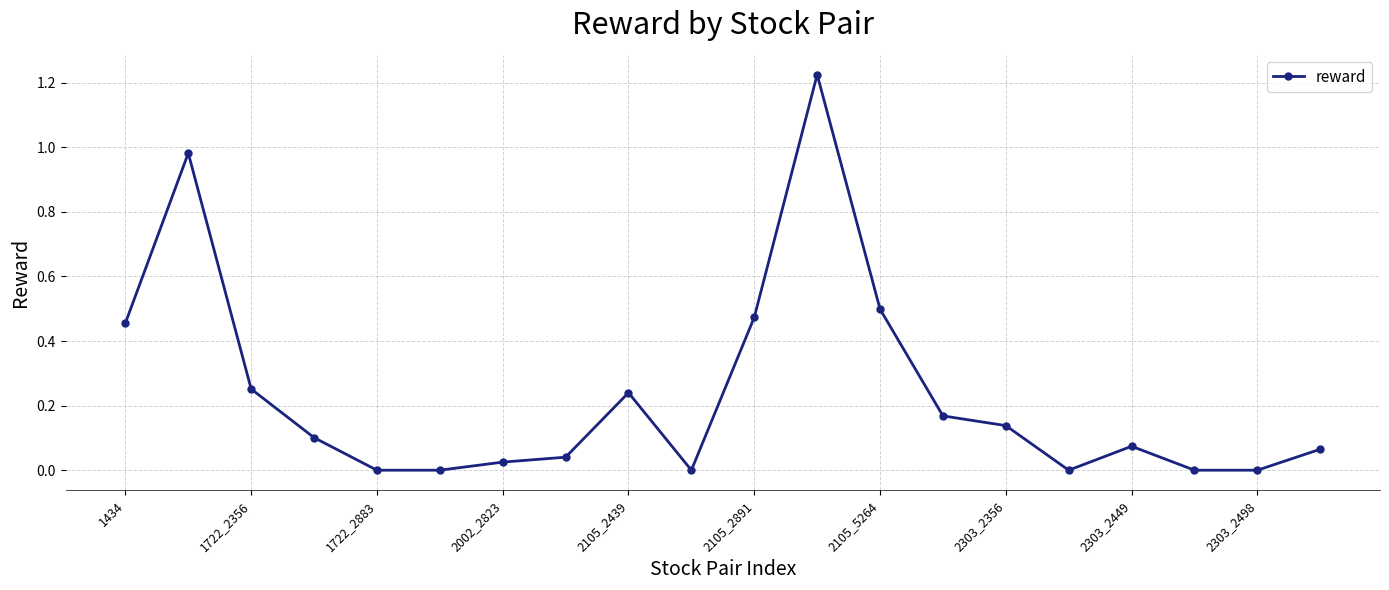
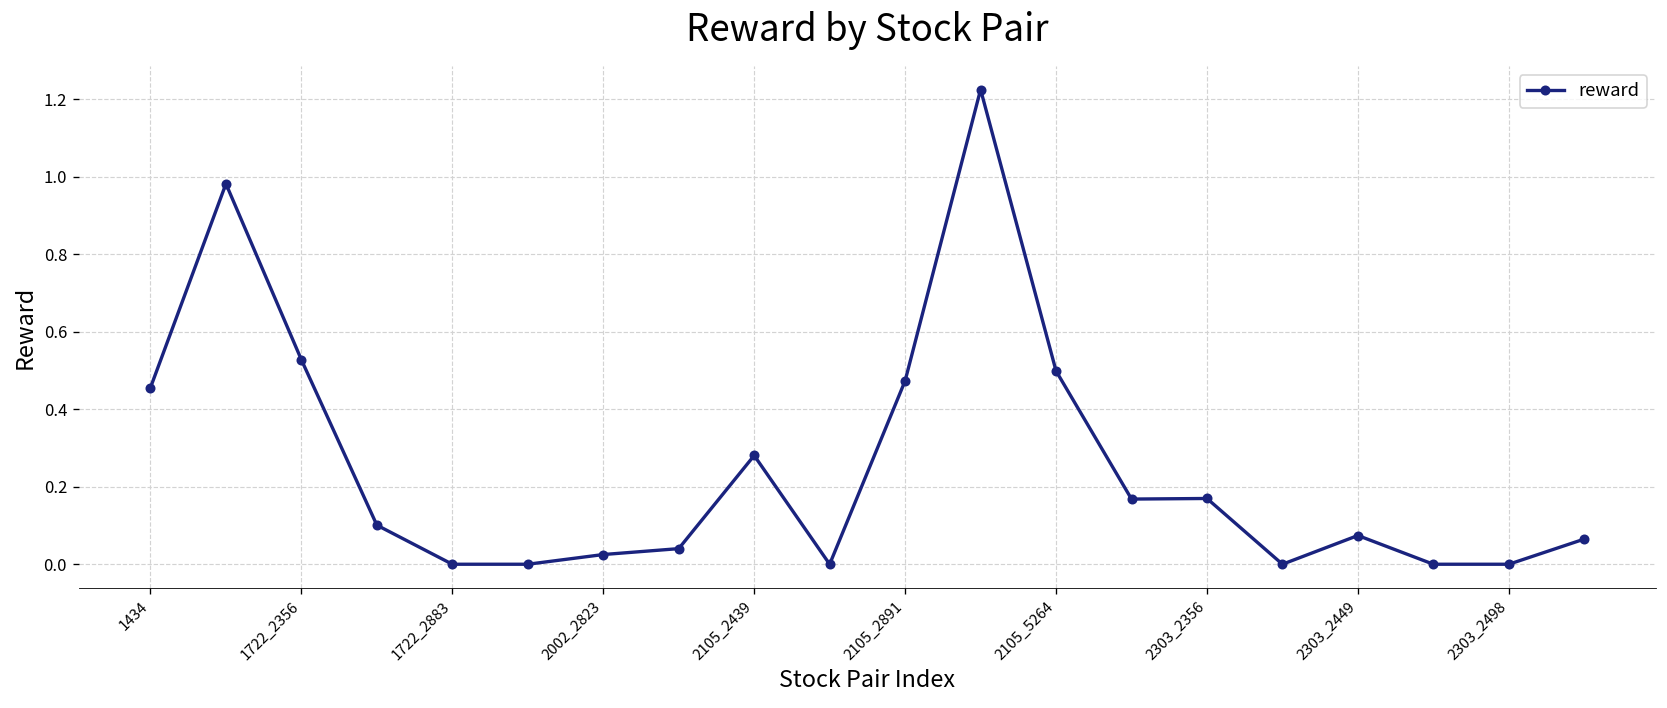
1722_2356: 0.25 -> 0.53
2105_2439: 0.24 -> 0.28
2303_2356: 0.14 -> 0.17
